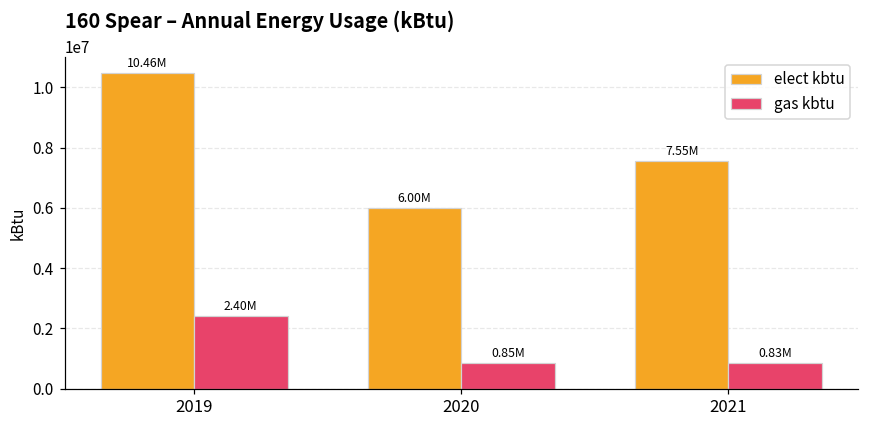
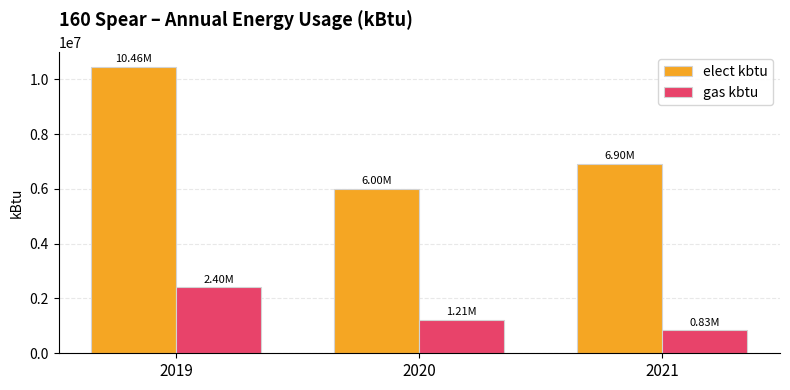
gas kbtu, 2020: 0.85M -> 1.21M
elect kbtu, 2021: 7.55M -> 6.90M
